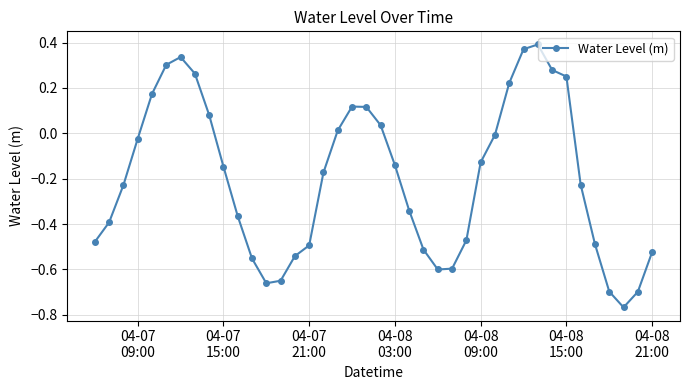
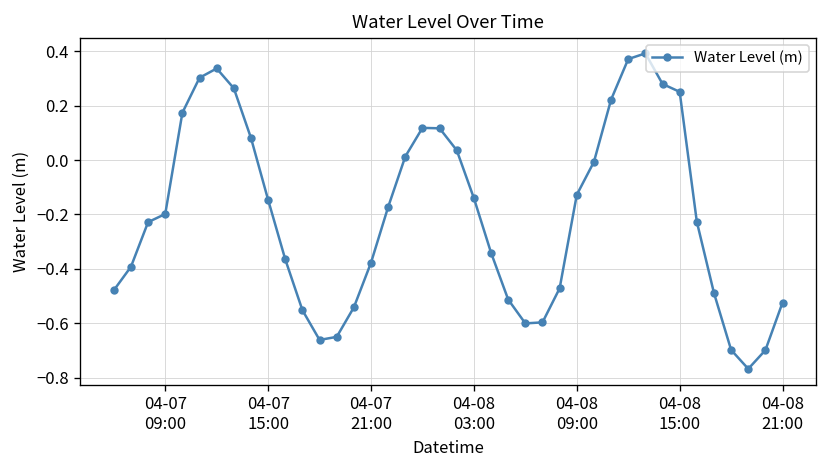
04-07 09:00: -0.02 -> -0.20
04-07 21:00: -0.49 -> -0.38
